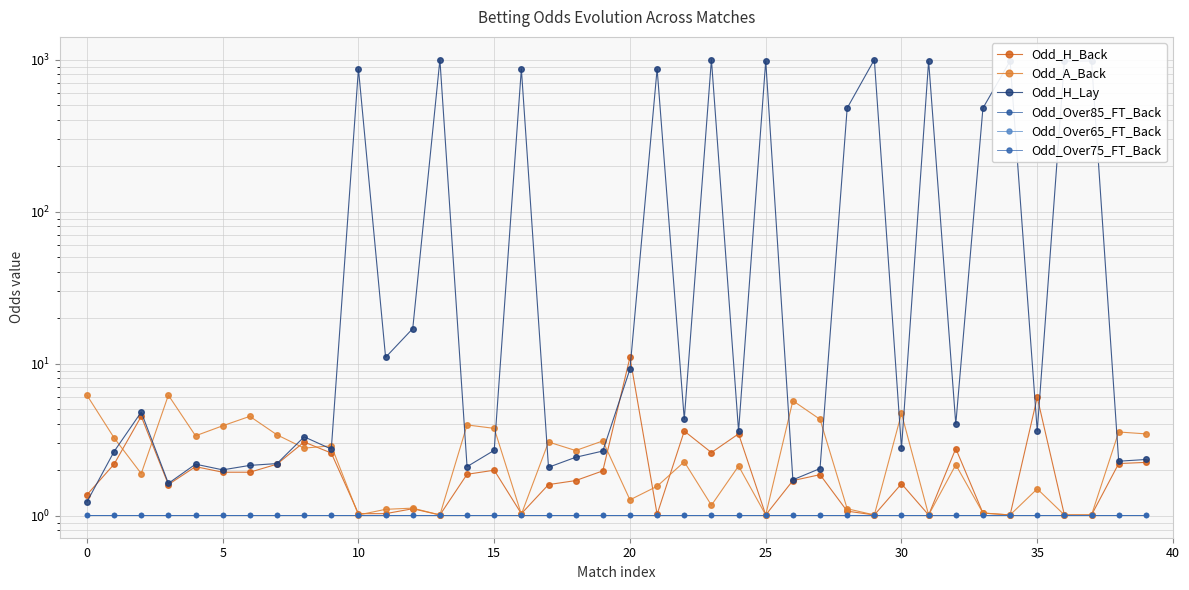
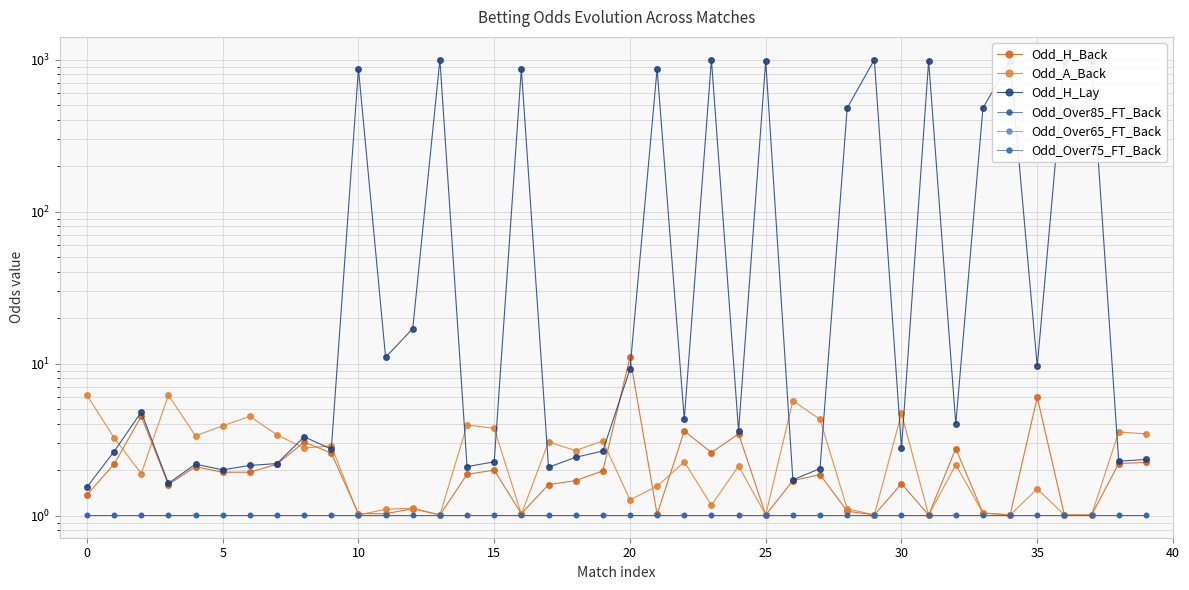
Odd_H_Lay, 0: 1.2 -> 1.5
Odd_H_Lay, 15: 2.7 -> 2.3
Odd_H_Lay, 35: 3.6 -> 10
